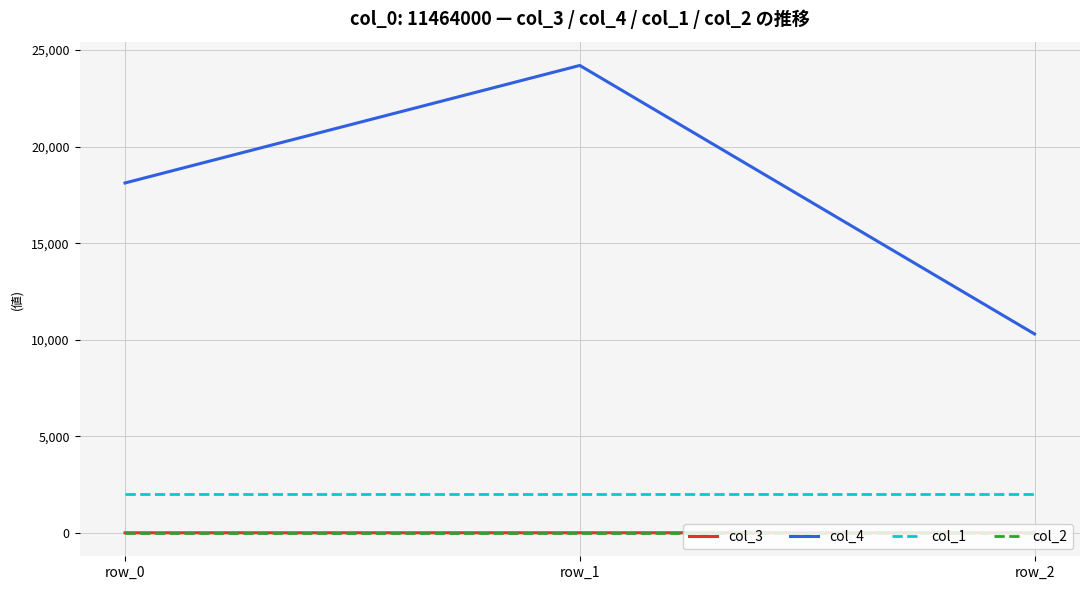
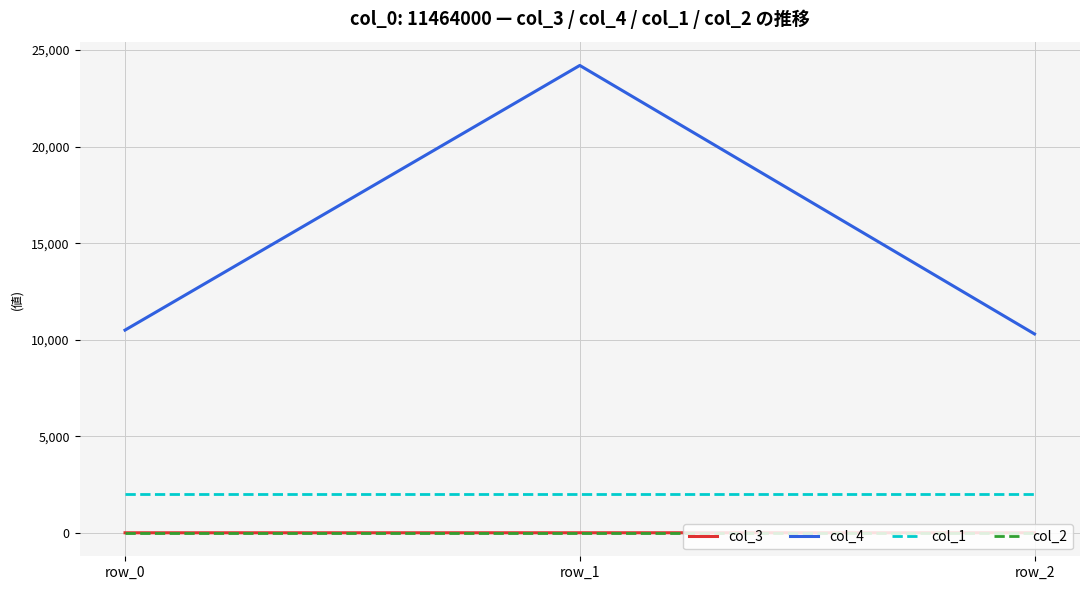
col_4, row_0: 18,100 -> 10,500
